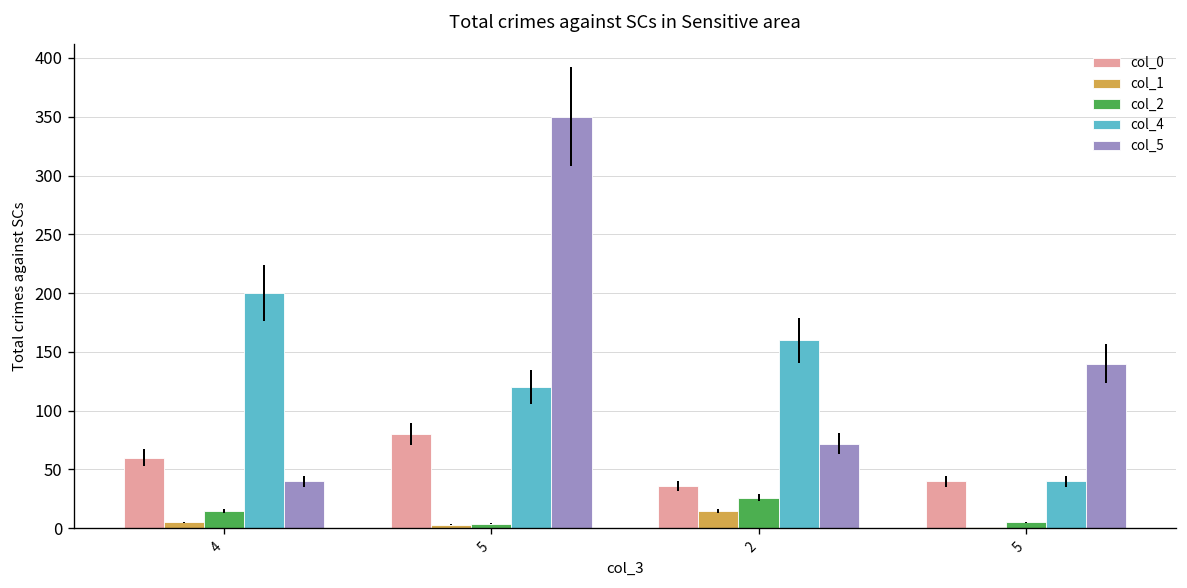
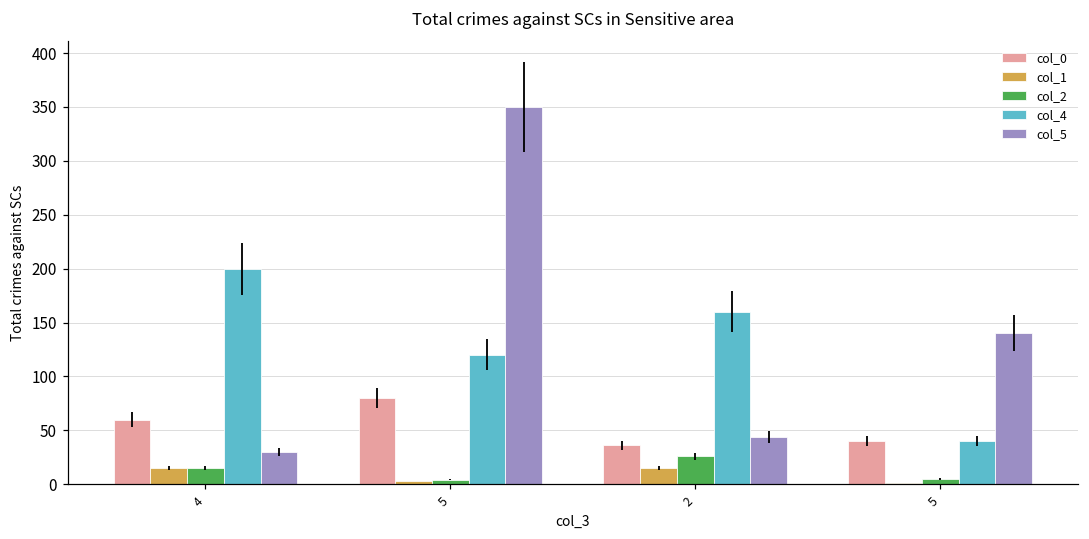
col_1, 4: 10 -> 20
col_5, 4: 40 -> 30
col_5, 2: 70 -> 40
